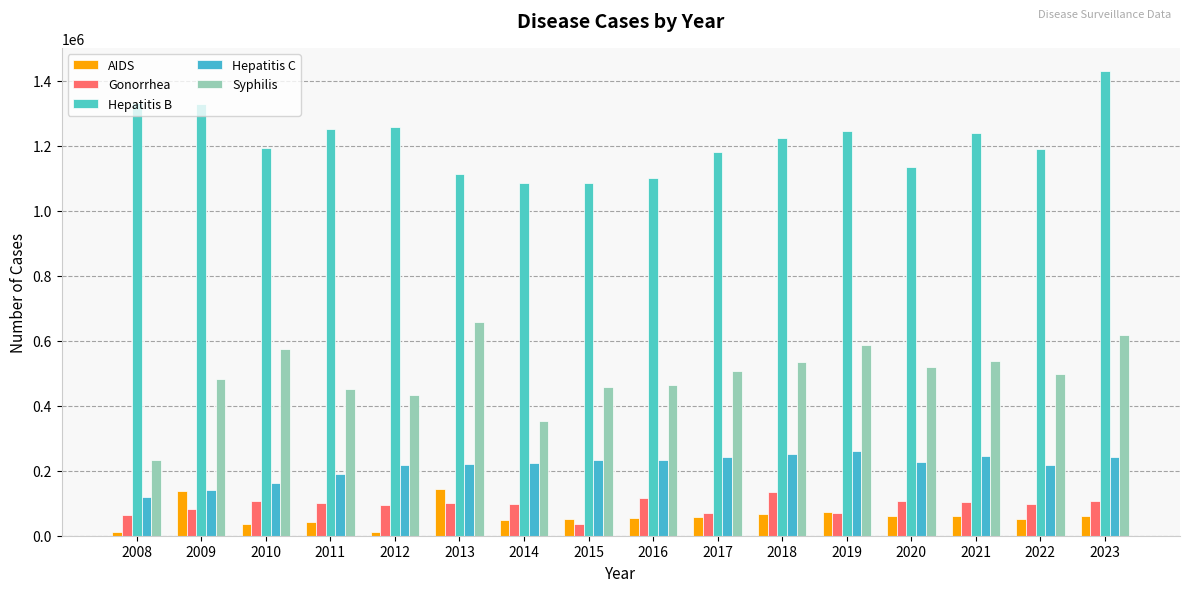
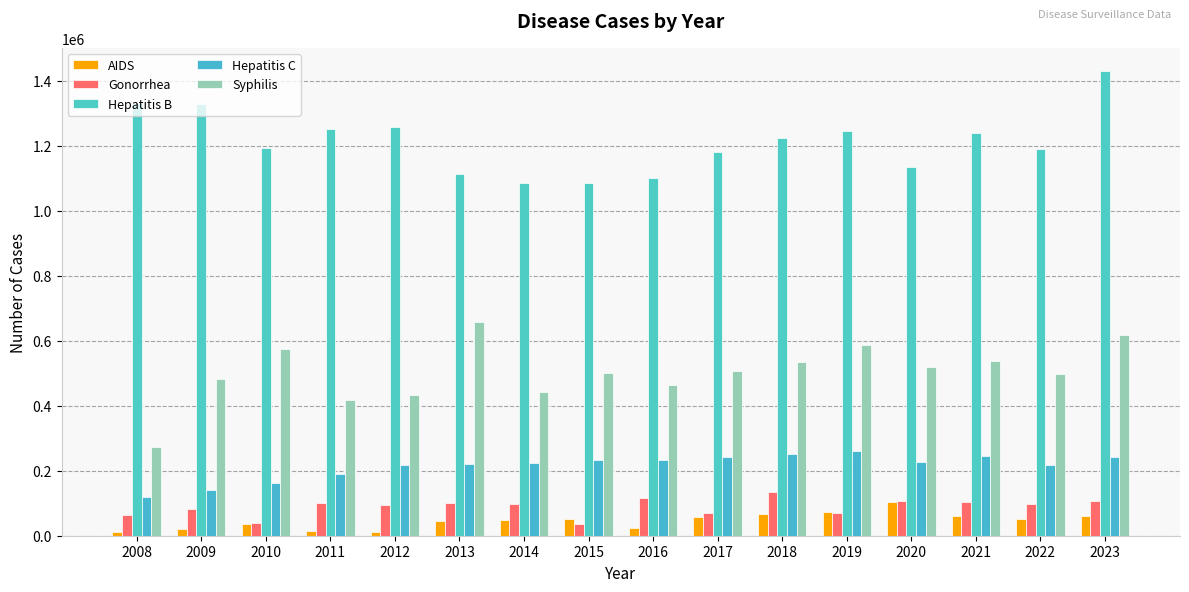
Syphilis, 2008: 230000 -> 270000
AIDS, 2009: 140000 -> 20000
Gonorrhea, 2010: 110000 -> 40000
AIDS, 2011: 40000 -> 10000
Syphilis, 2011: 450000 -> 420000
AIDS, 2013: 140000 -> 40000
Syphilis, 2014: 350000 -> 440000
Syphilis, 2015: 460000 -> 500000
AIDS, 2016: 60000 -> 20000
AIDS, 2020: 60000 -> 110000
